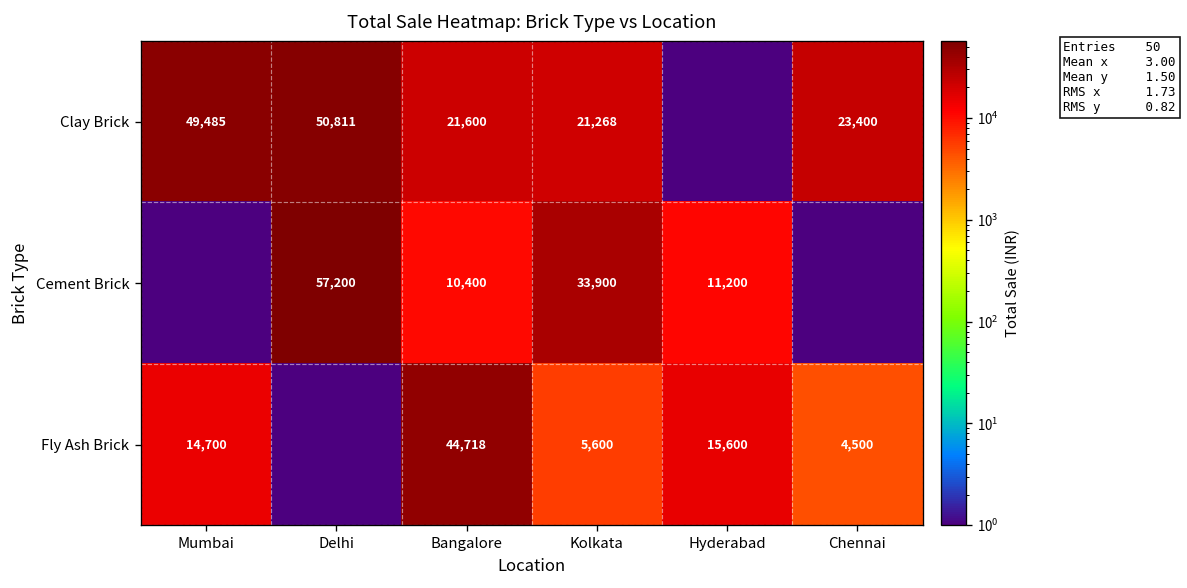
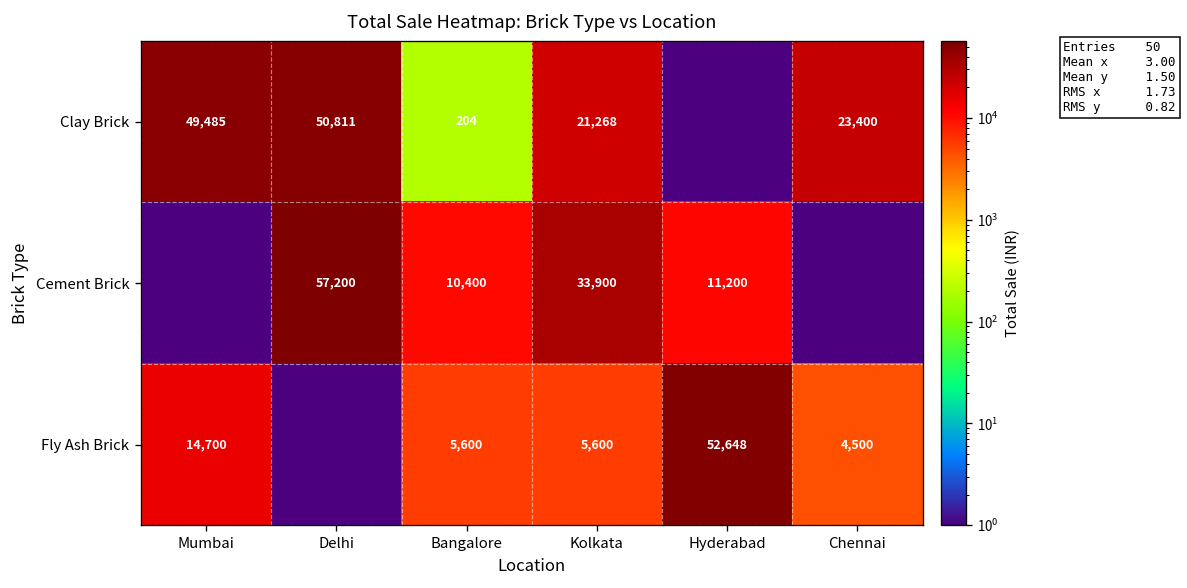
Clay Brick, Bangalore: 21,600 -> 204
Fly Ash Brick, Bangalore: 44,718 -> 5,600
Fly Ash Brick, Hyderabad: 15,600 -> 52,648
